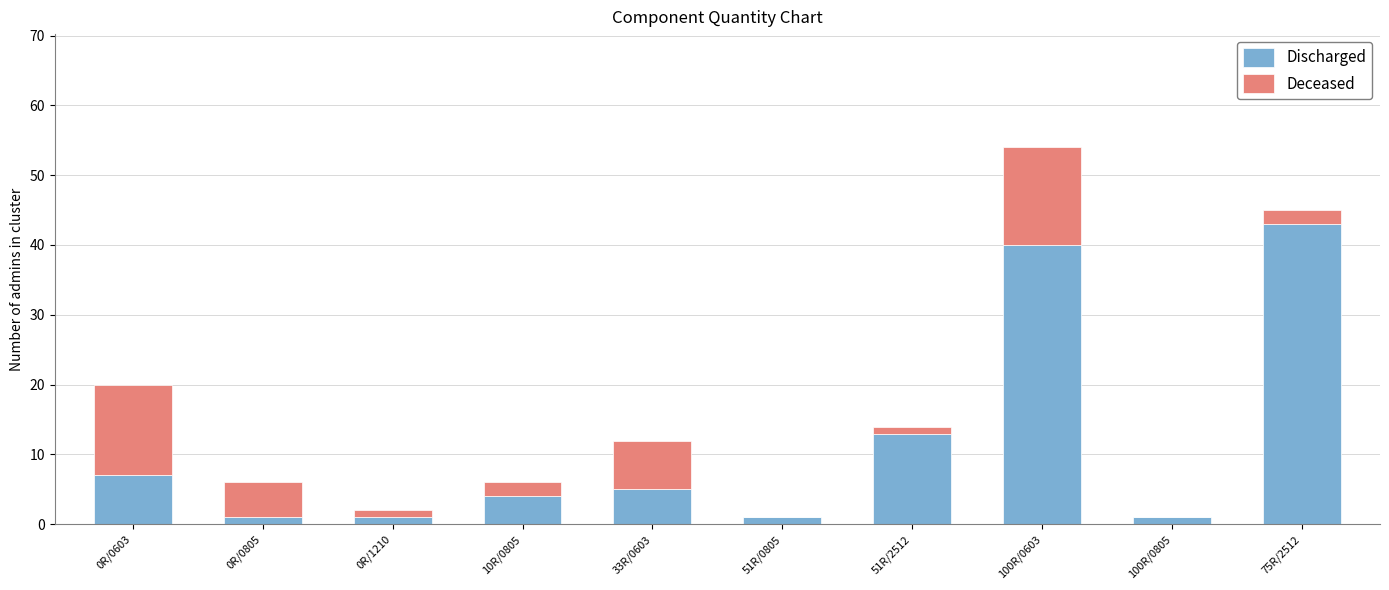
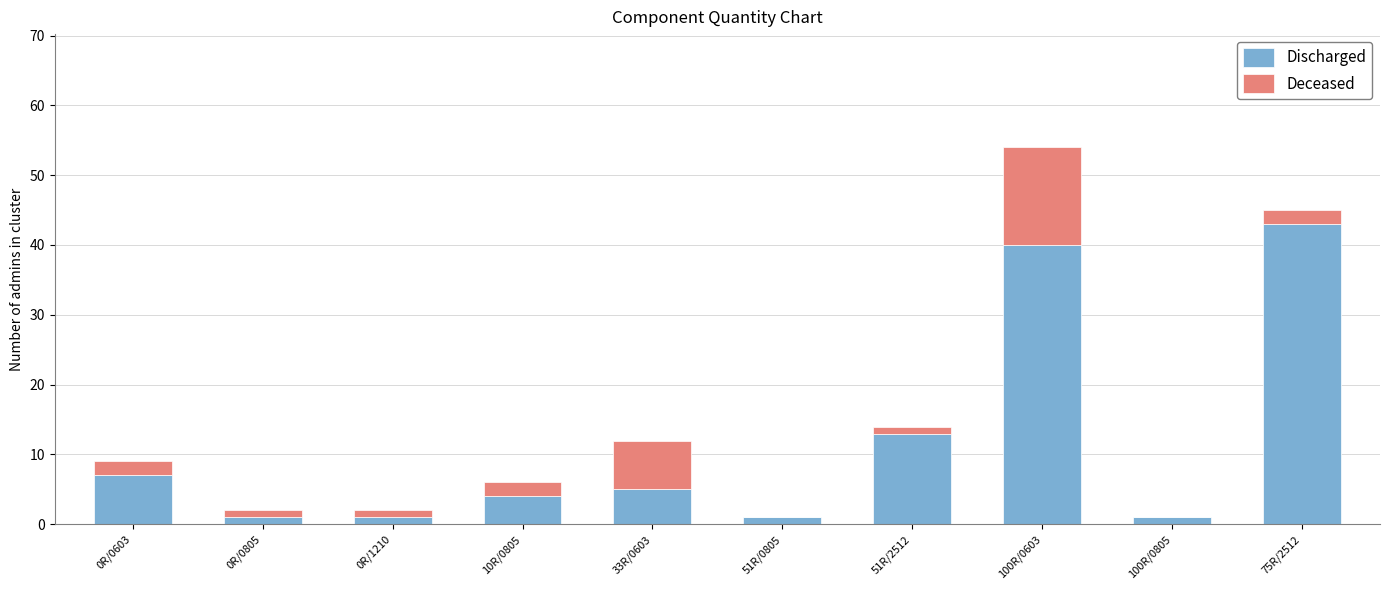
Deceased, 0R/0603: 13 -> 2
Deceased, 0R/0805: 5 -> 1
